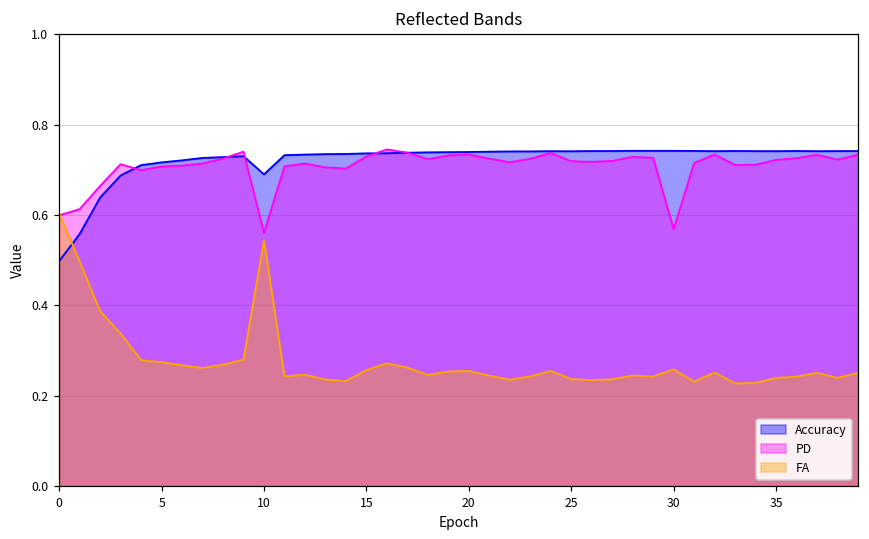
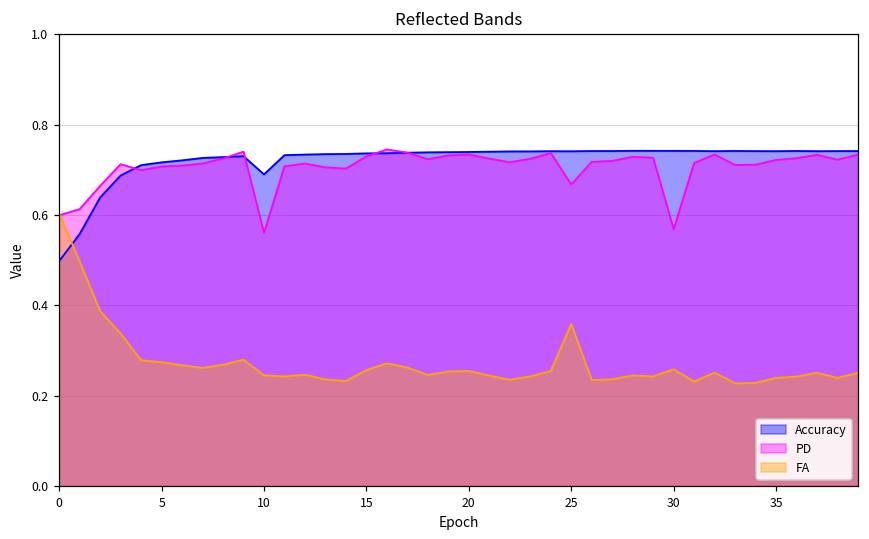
FA, 10: 0.54 -> 0.24
PD, 25: 0.72 -> 0.67
FA, 25: 0.24 -> 0.36
